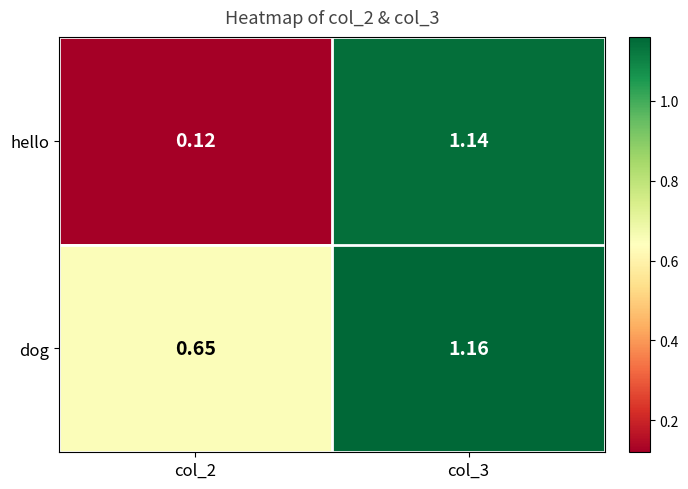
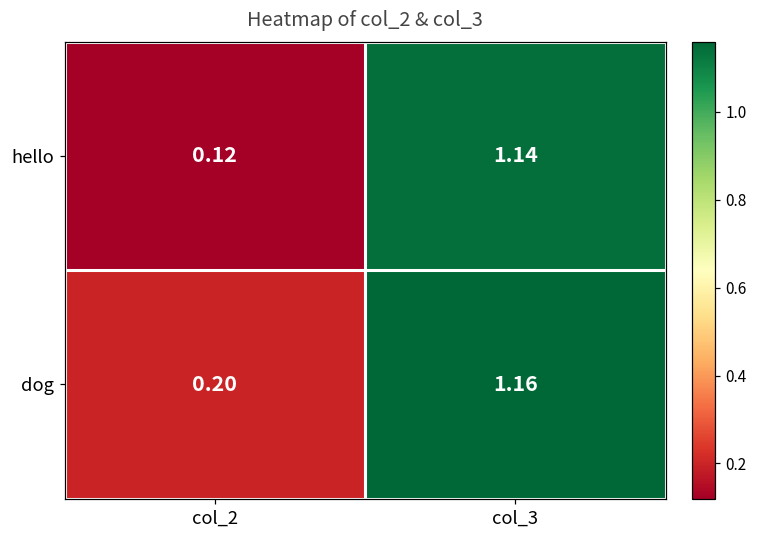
dog, col_2: 0.65 -> 0.20
